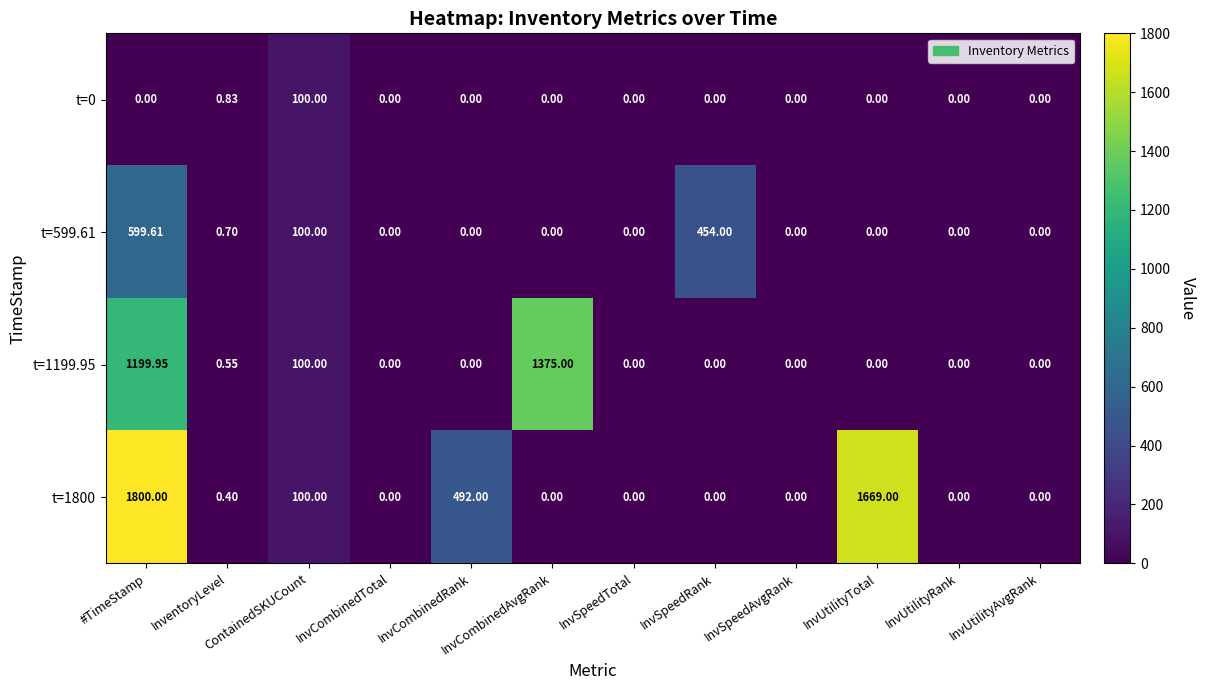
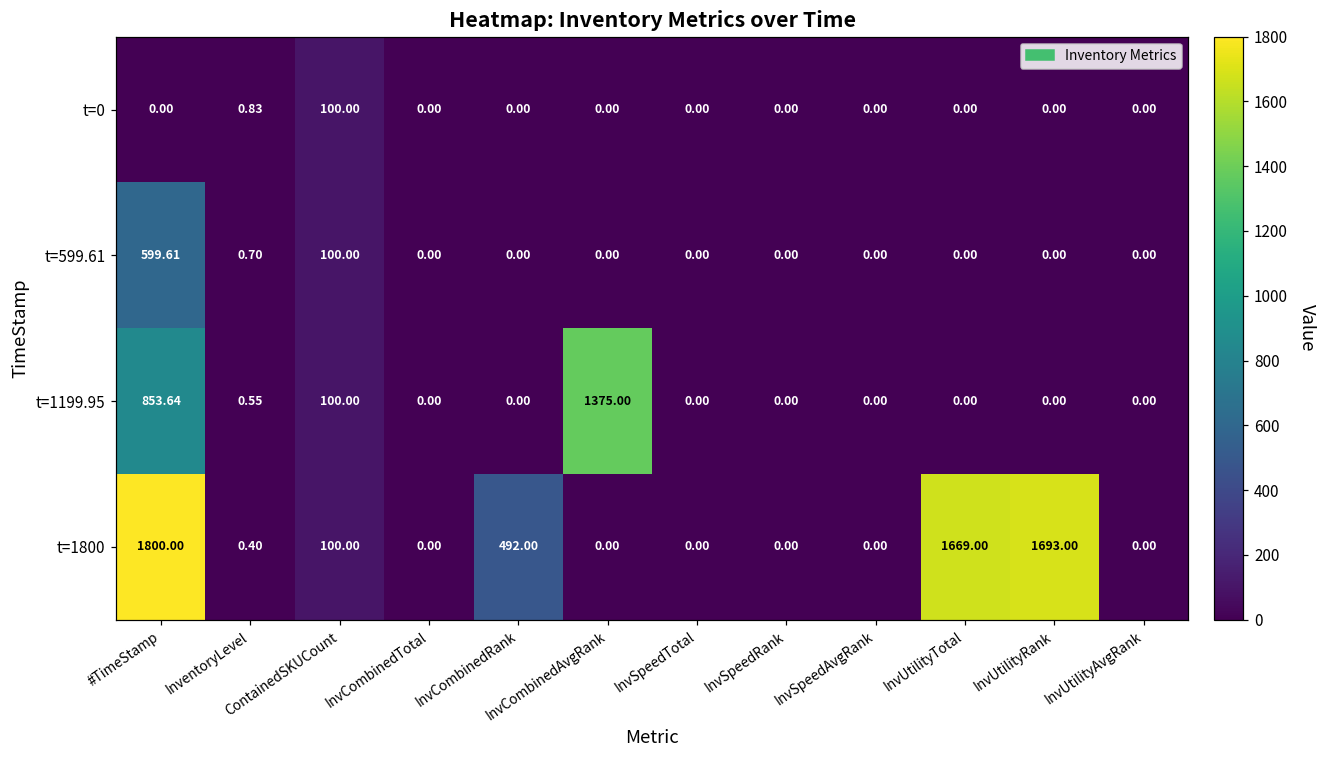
t=599.61, InvSpeedRank: 454.00 -> 0.00
t=1199.95, #TimeStamp: 1199.95 -> 853.64
t=1800, InvUtilityRank: 0.00 -> 1693.00
